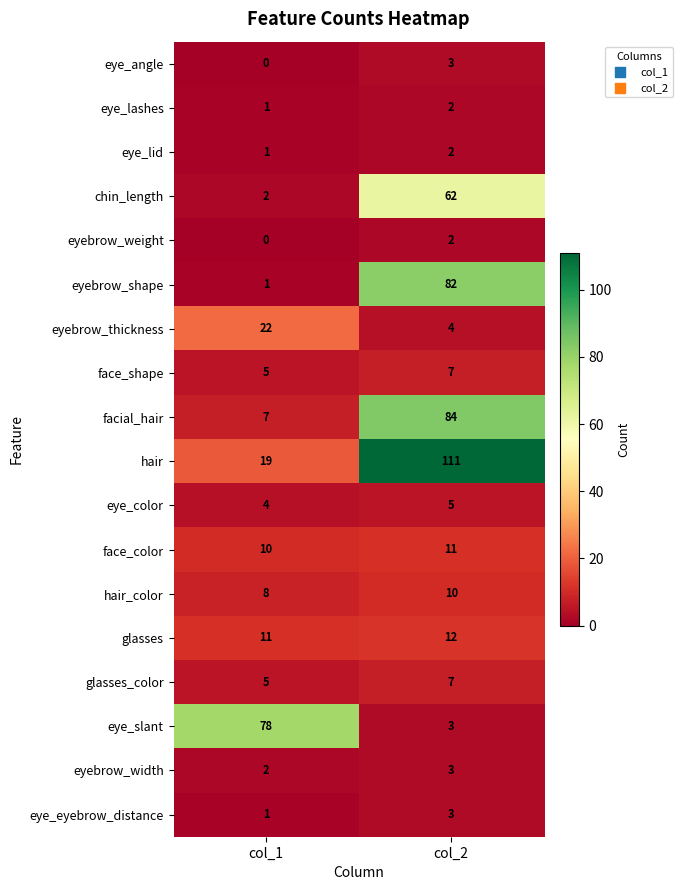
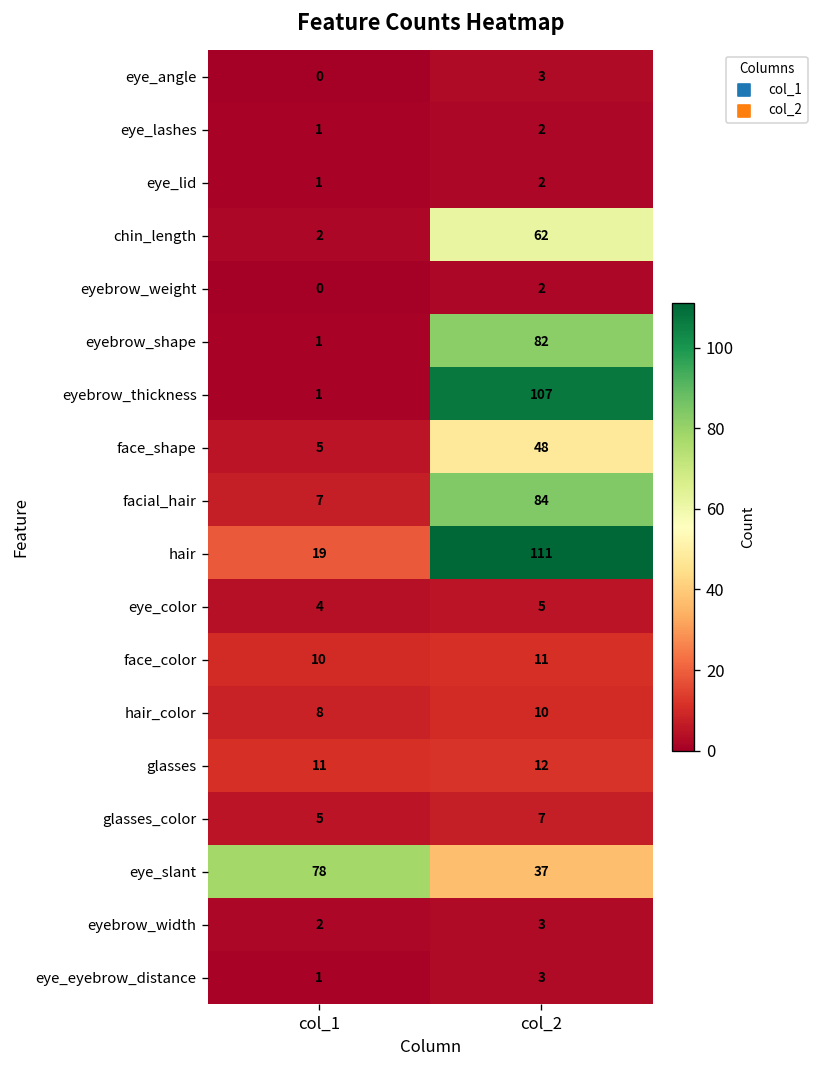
eyebrow_thickness, col_1: 22 -> 1
eyebrow_thickness, col_2: 4 -> 107
face_shape, col_2: 7 -> 48
eye_slant, col_2: 3 -> 37
